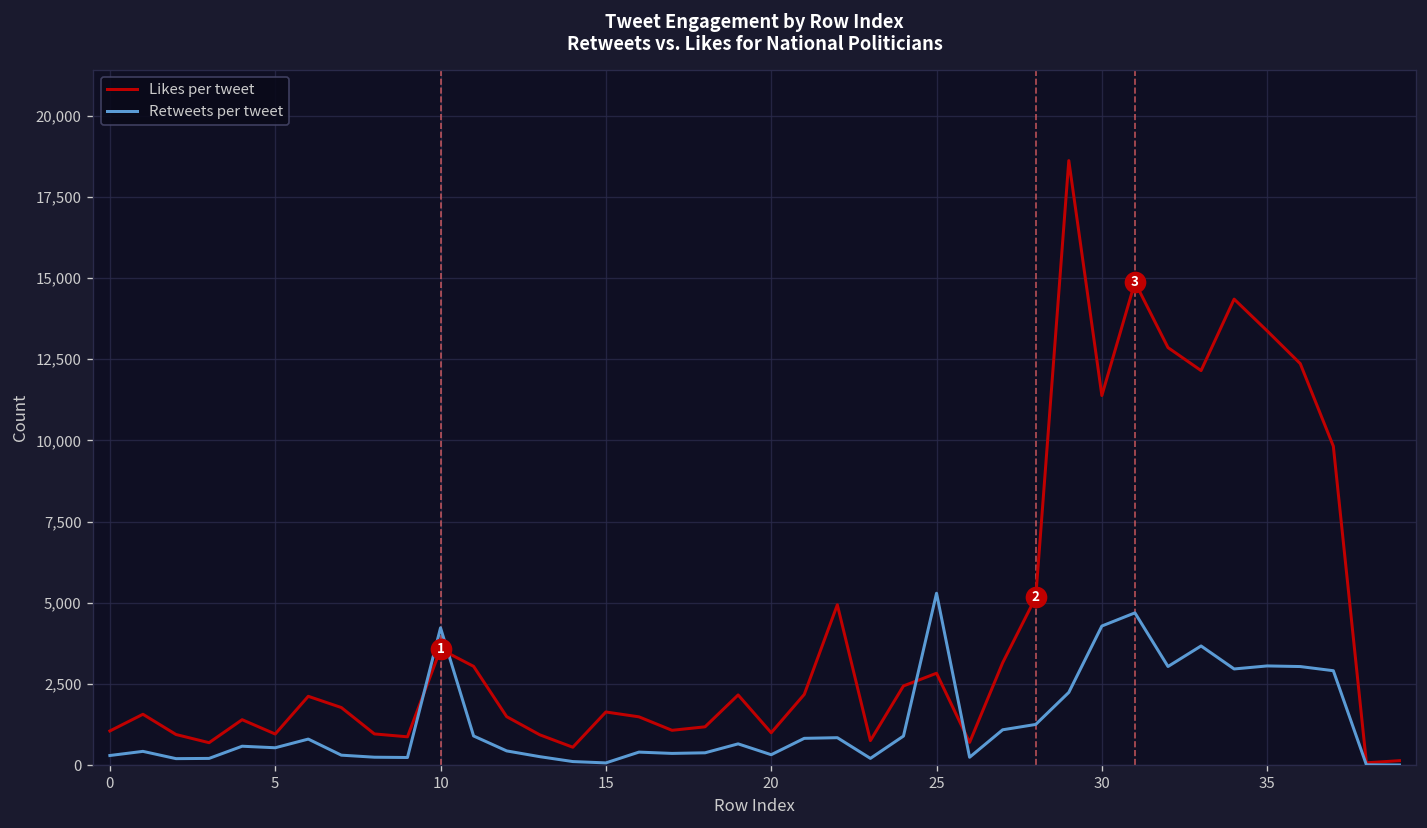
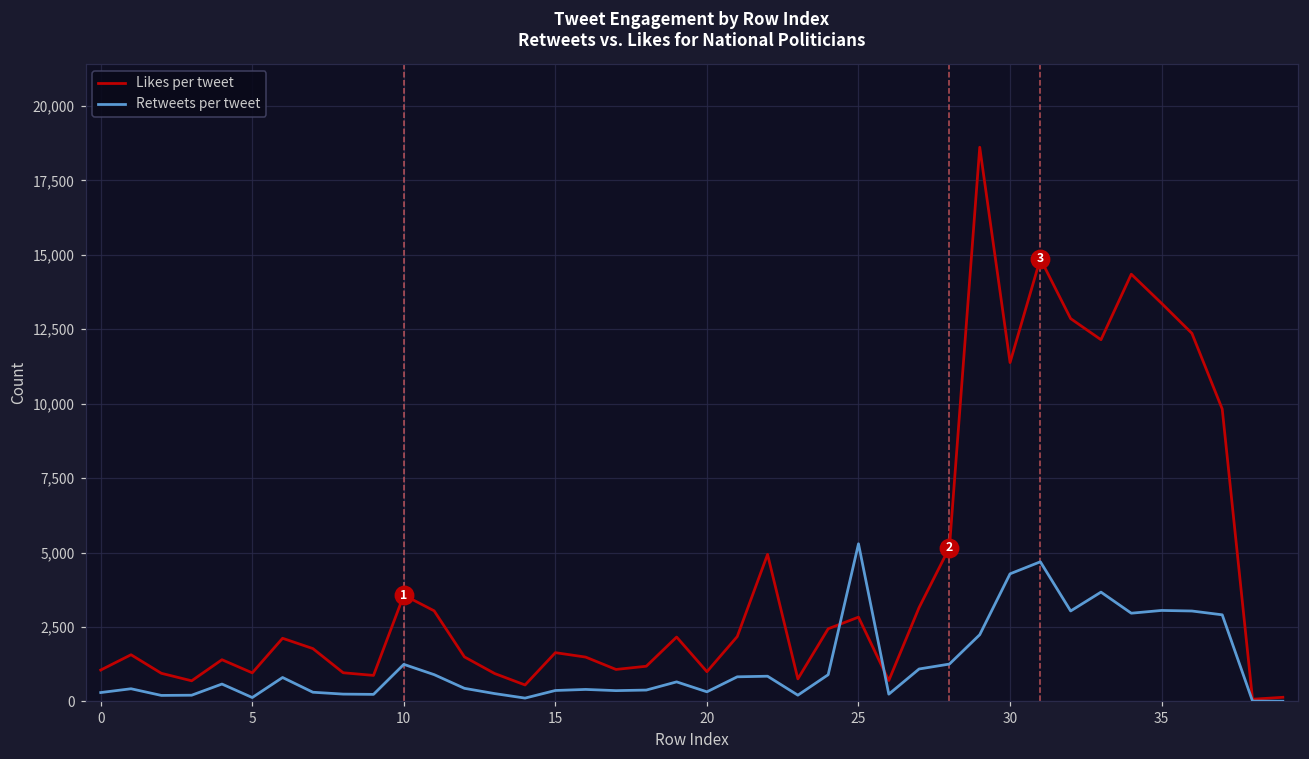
Retweets per tweet, 5: 500 -> 100
Retweets per tweet, 10: 4,200 -> 1,200
Retweets per tweet, 15: 100 -> 400
